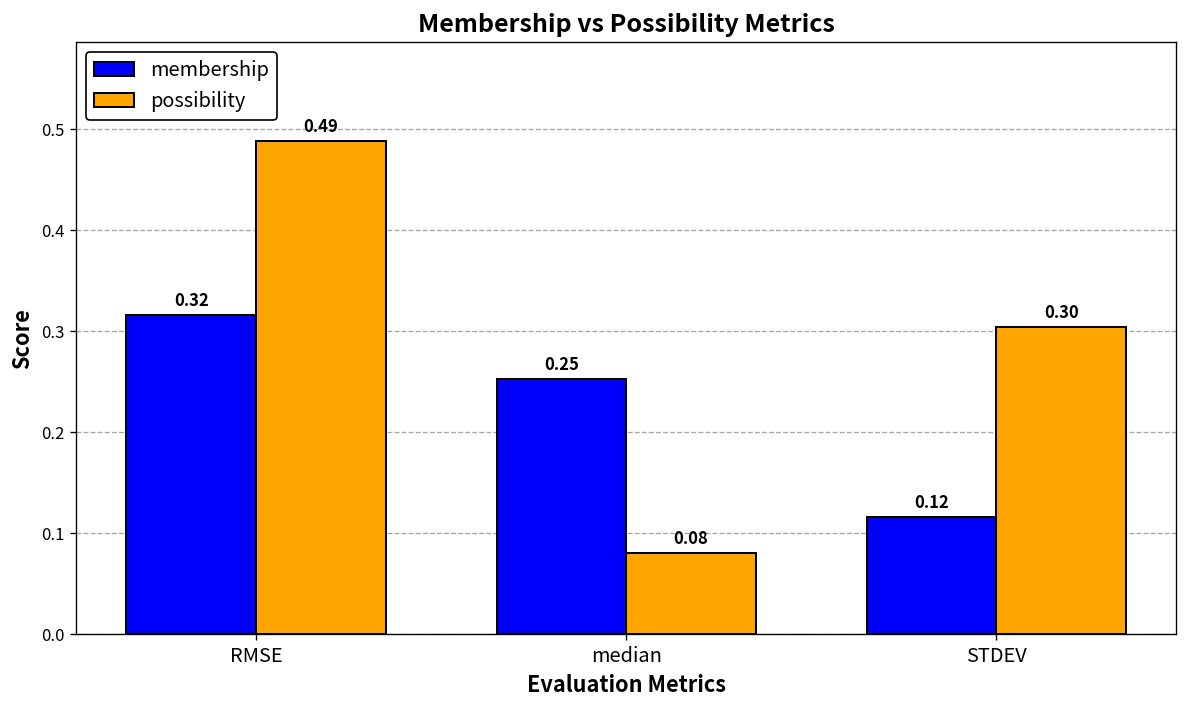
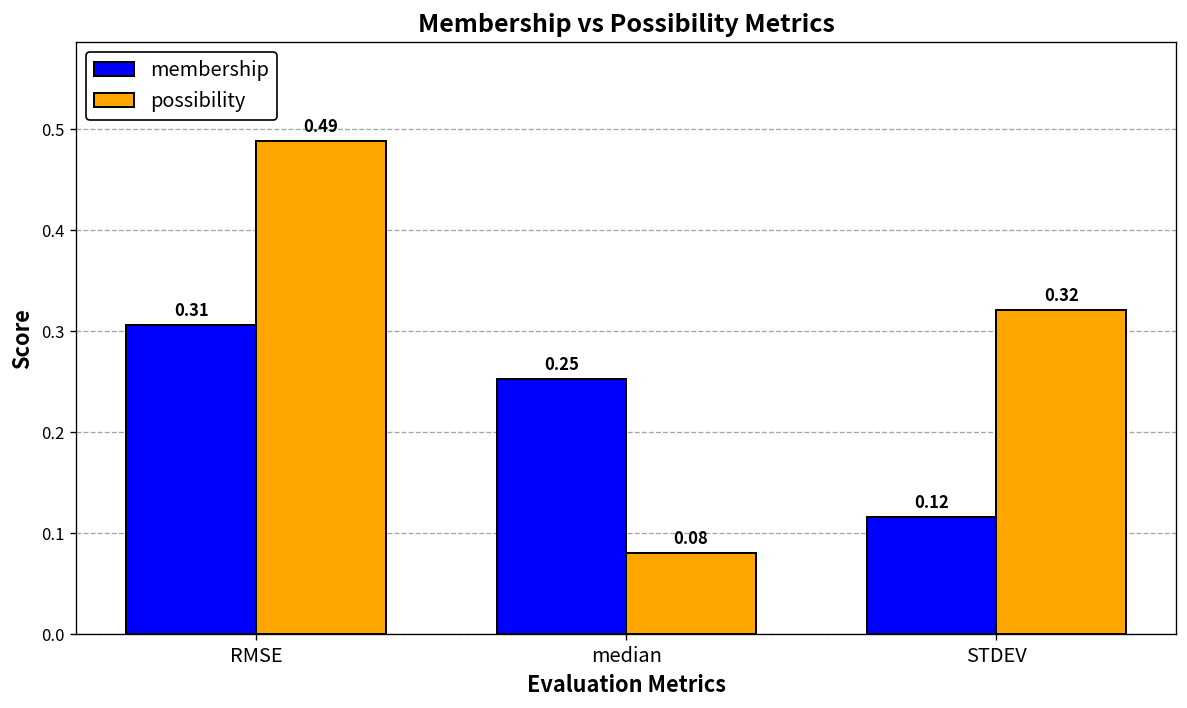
membership, RMSE: 0.32 -> 0.31
possibility, STDEV: 0.30 -> 0.32
